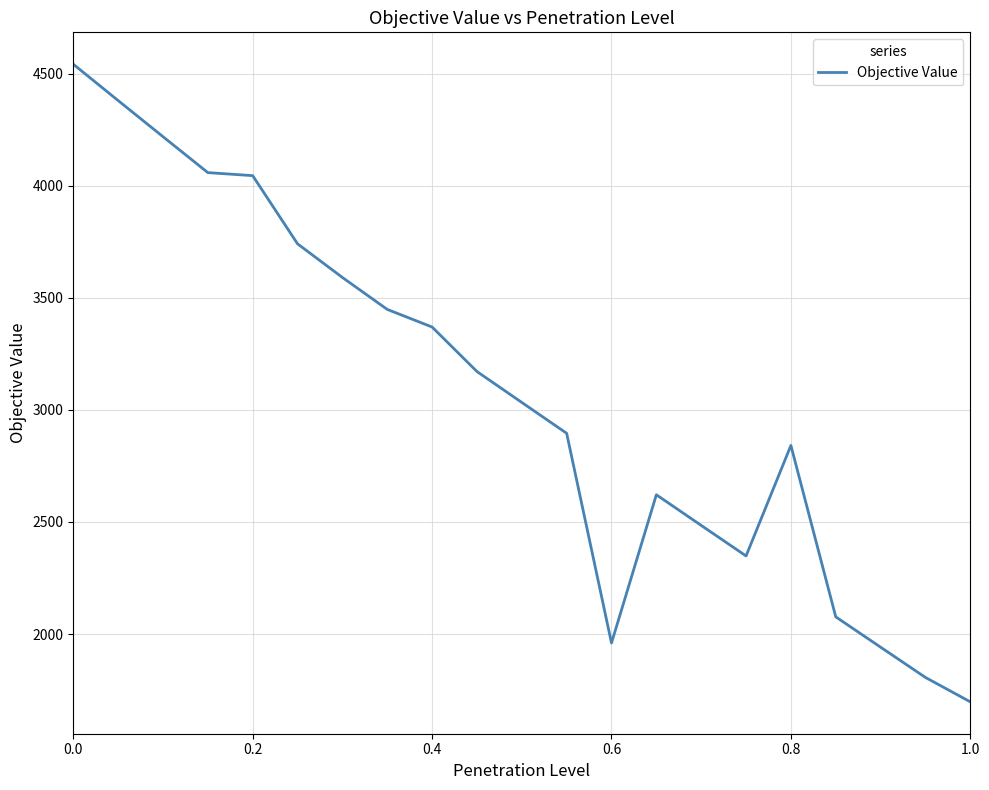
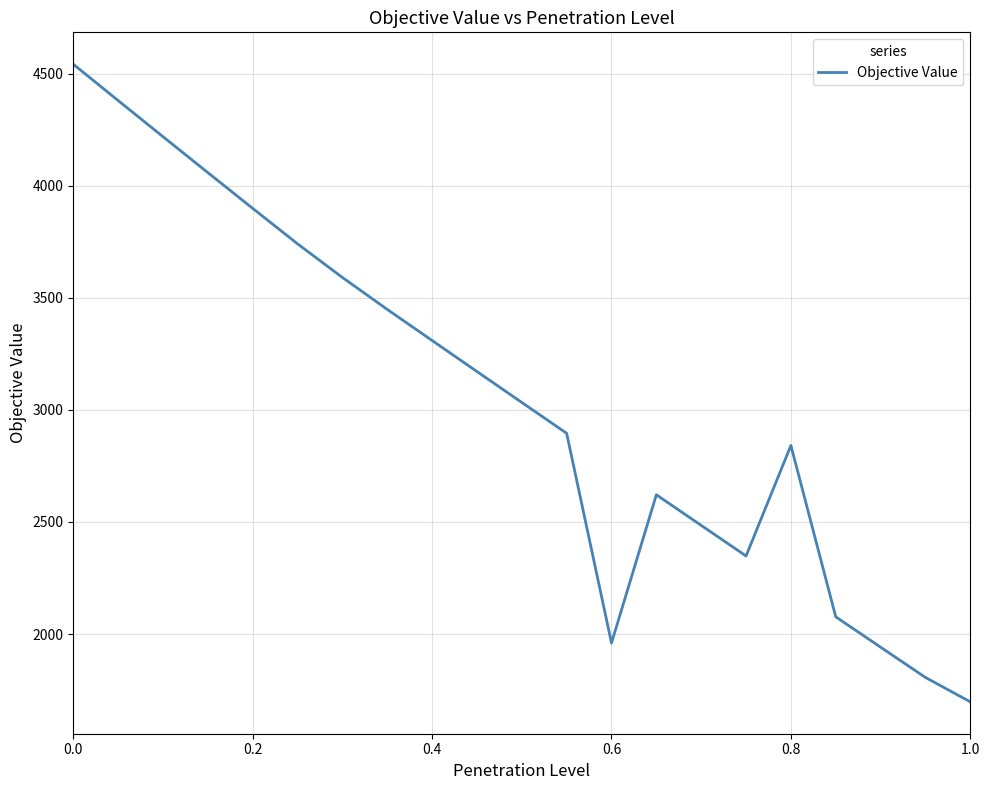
0.2: 4050 -> 3900
0.4: 3370 -> 3310
